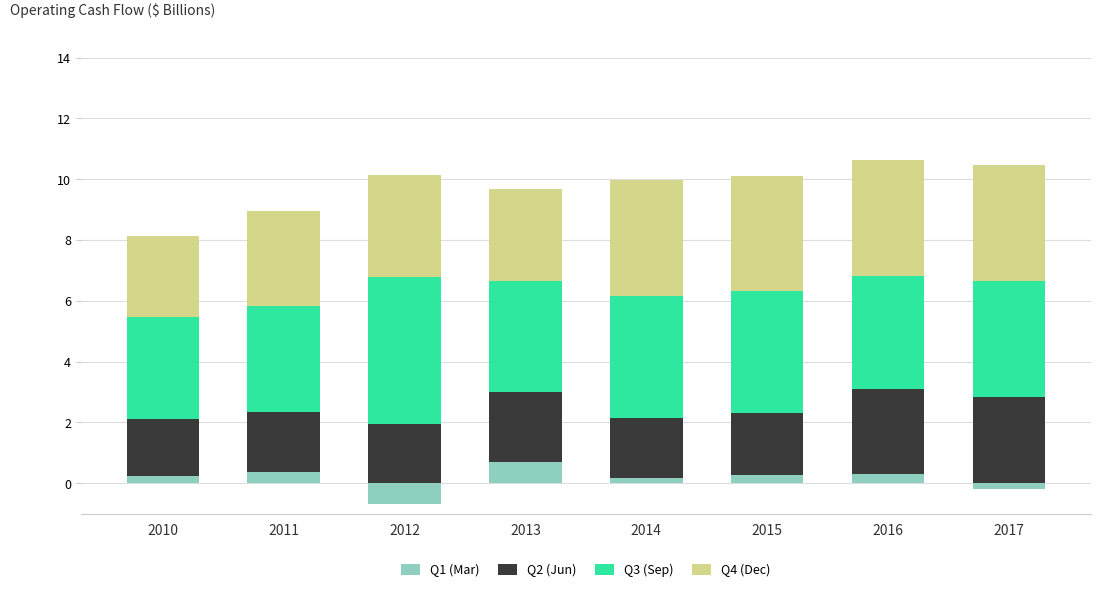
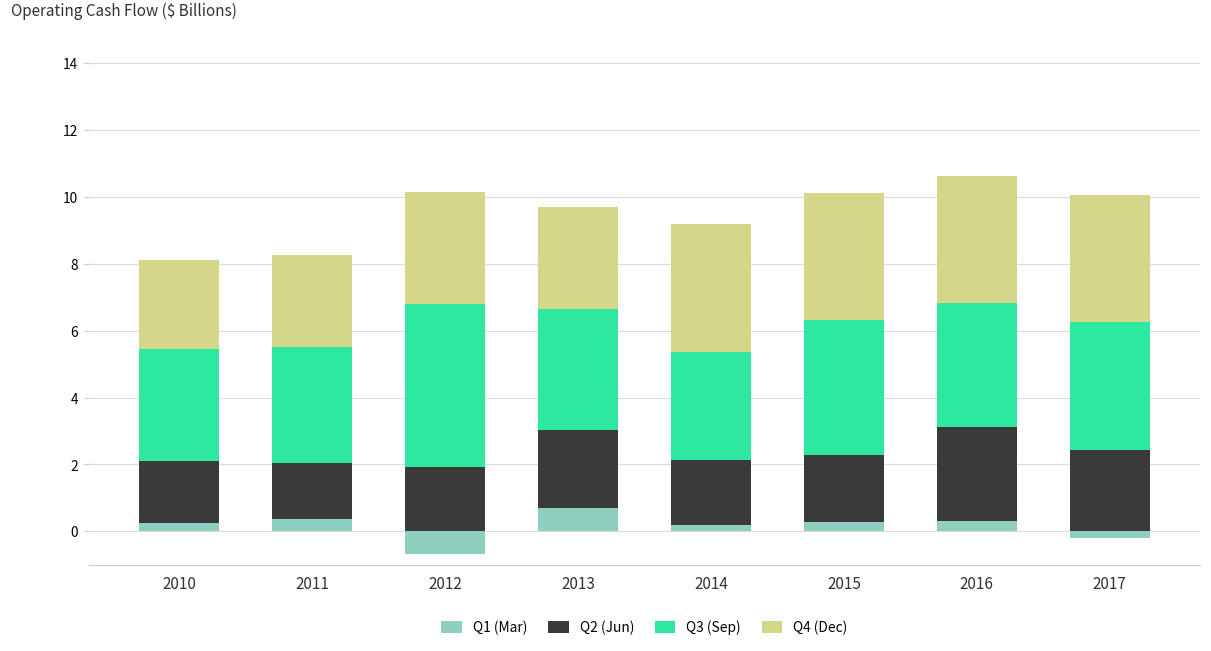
Q2 (Jun), 2011: 2.0 -> 1.7
Q4 (Dec), 2011: 3.1 -> 2.8
Q3 (Sep), 2014: 4.0 -> 3.2
Q2 (Jun), 2017: 2.8 -> 2.4
